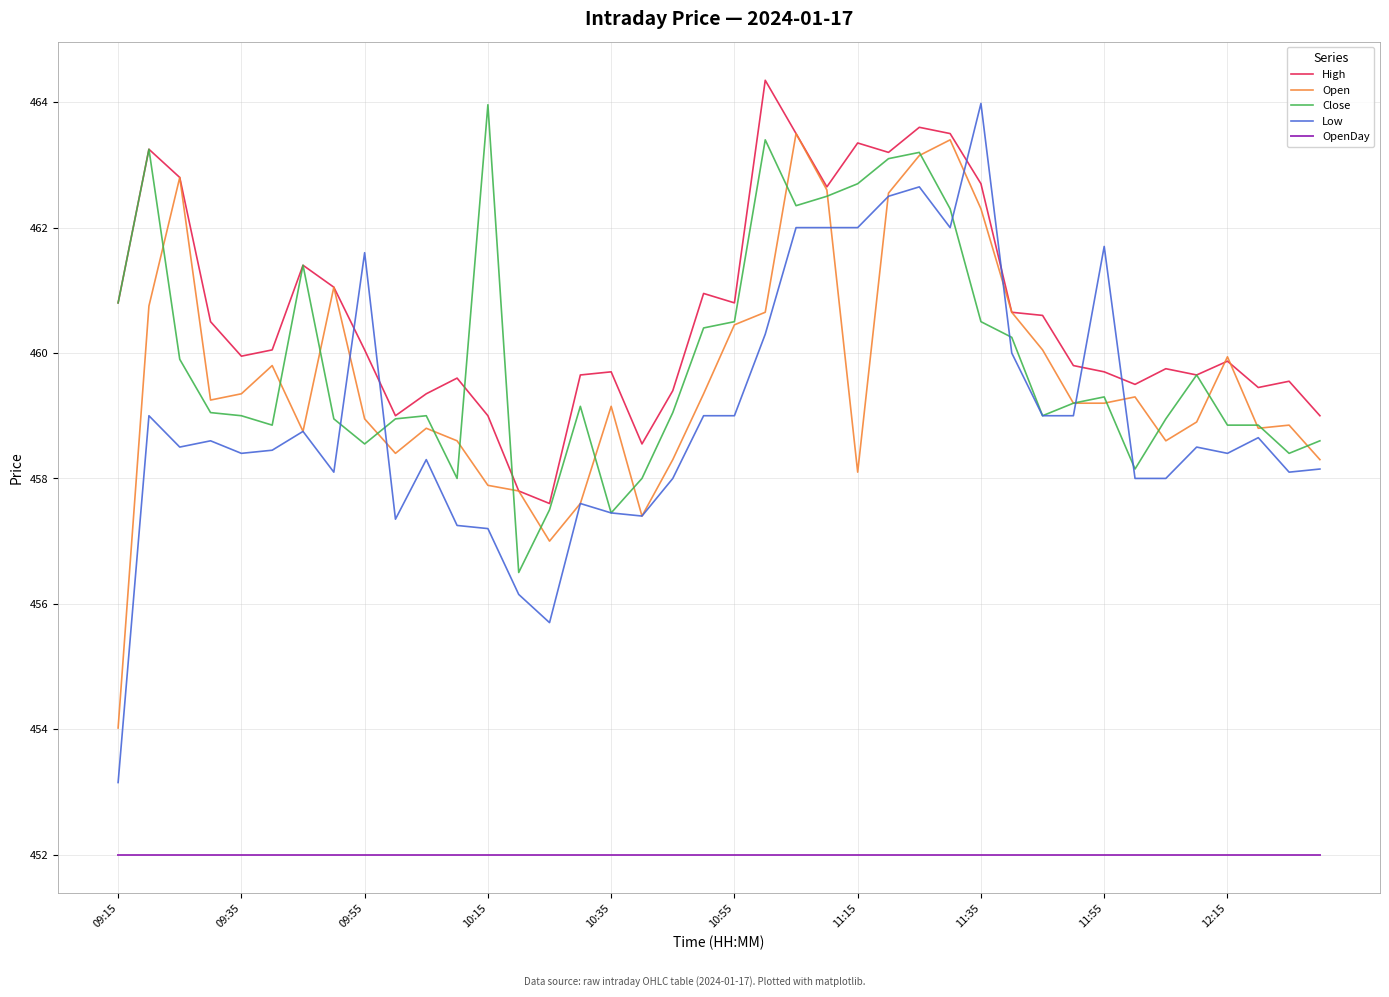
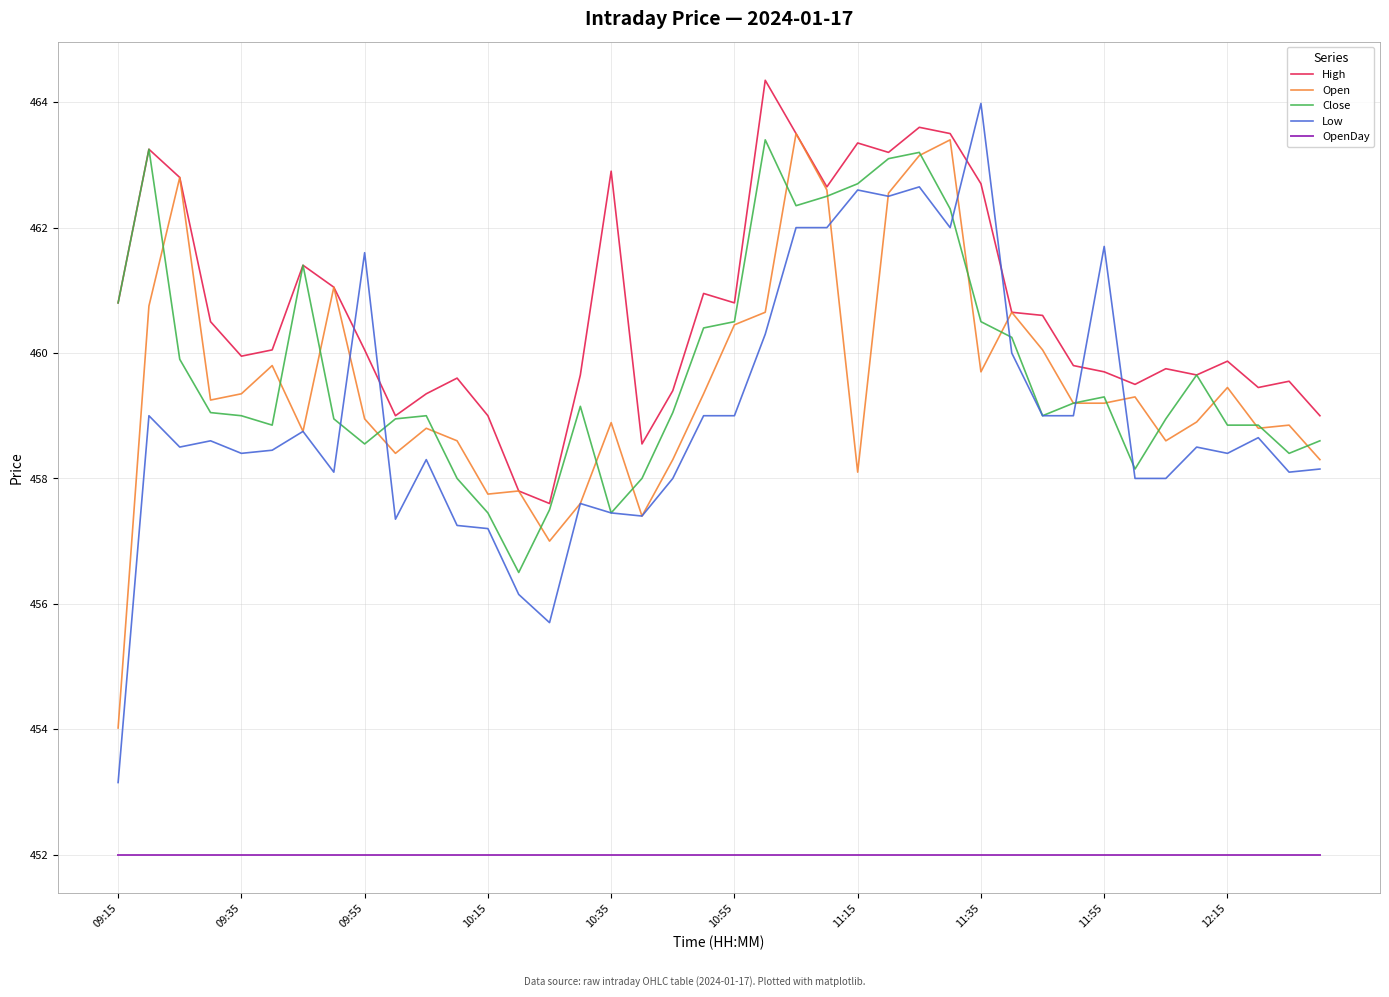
Open, 10:15: 457.9 -> 457.8
Close, 10:15: 464.0 -> 457.5
High, 10:35: 459.7 -> 462.9
Open, 10:35: 459.2 -> 458.9
Low, 11:15: 462.0 -> 462.6
Open, 11:35: 462.3 -> 459.7
Open, 12:15: 459.9 -> 459.5
